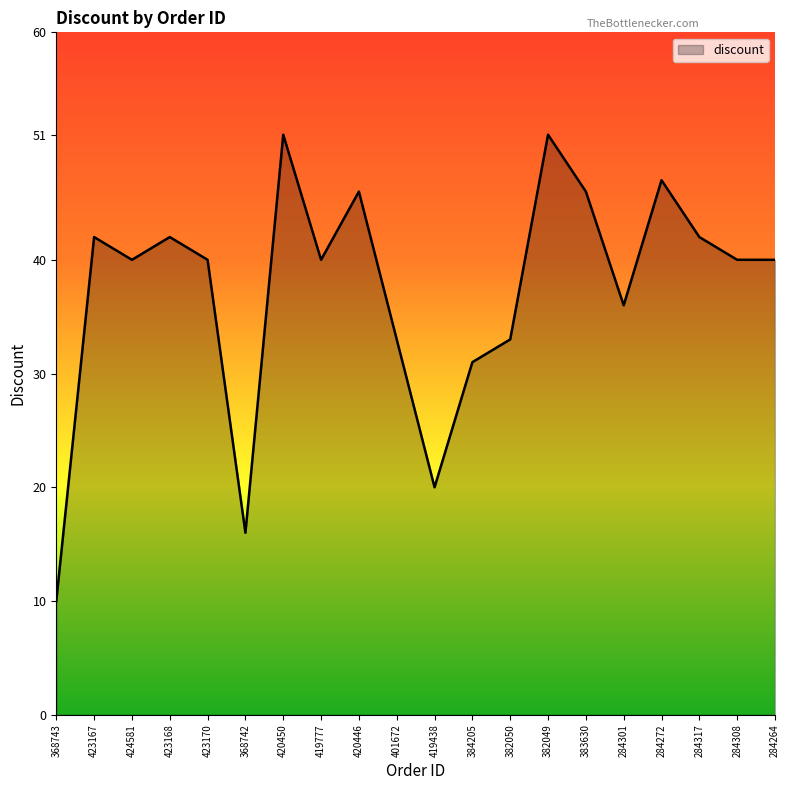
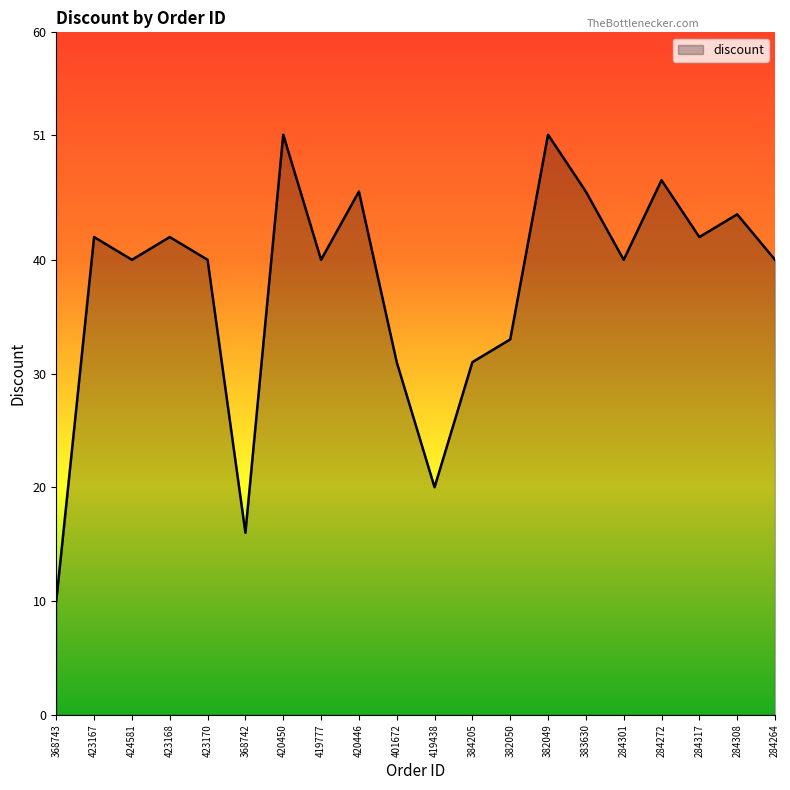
401672: 33 -> 31
284301: 36 -> 40
284308: 40 -> 44
